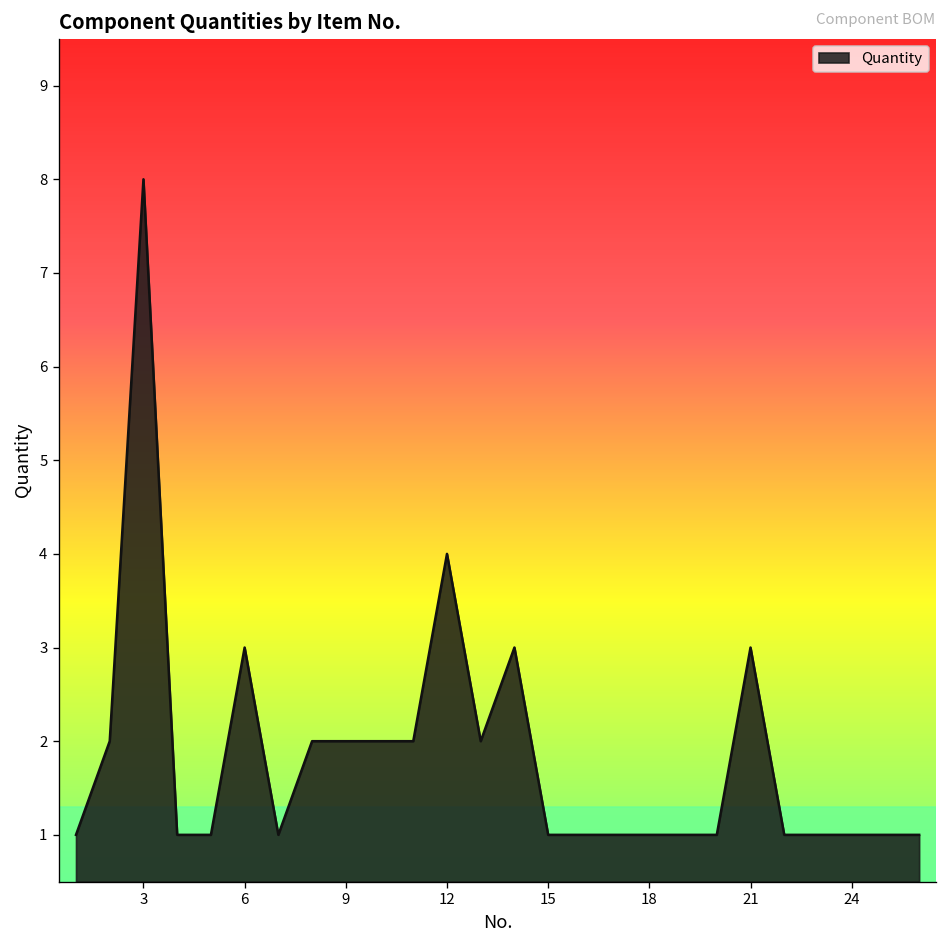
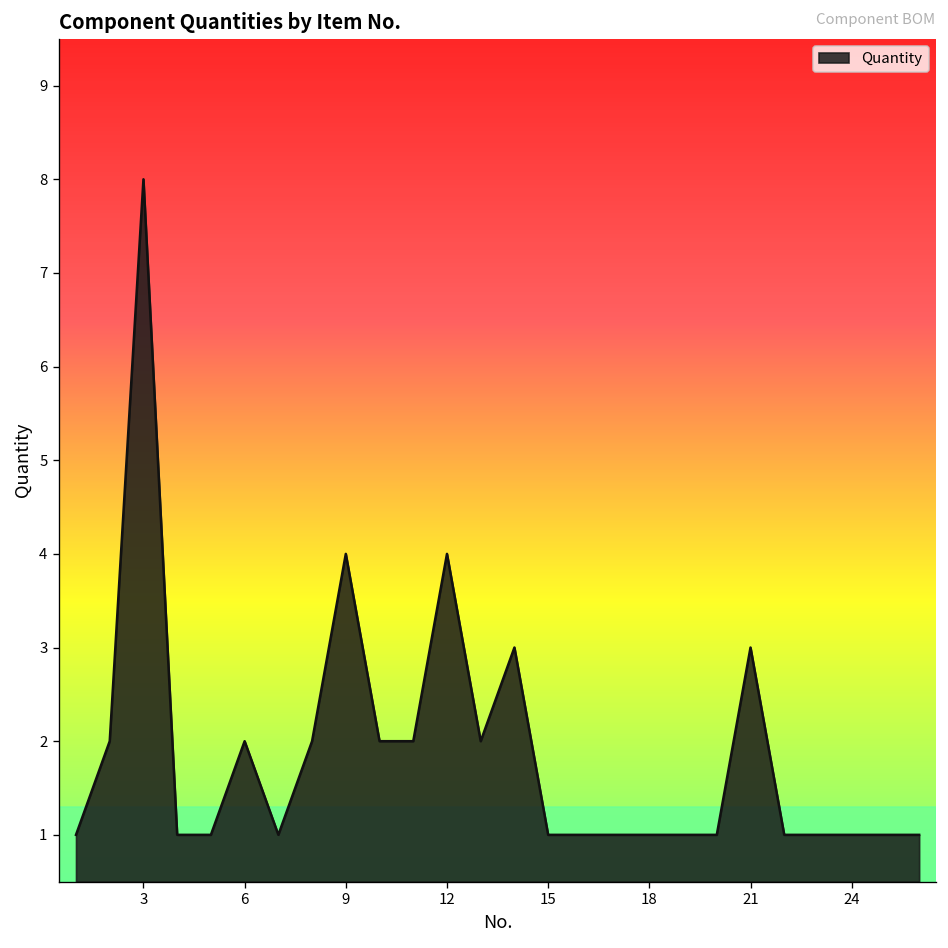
6: 3 -> 2
9: 2 -> 4
